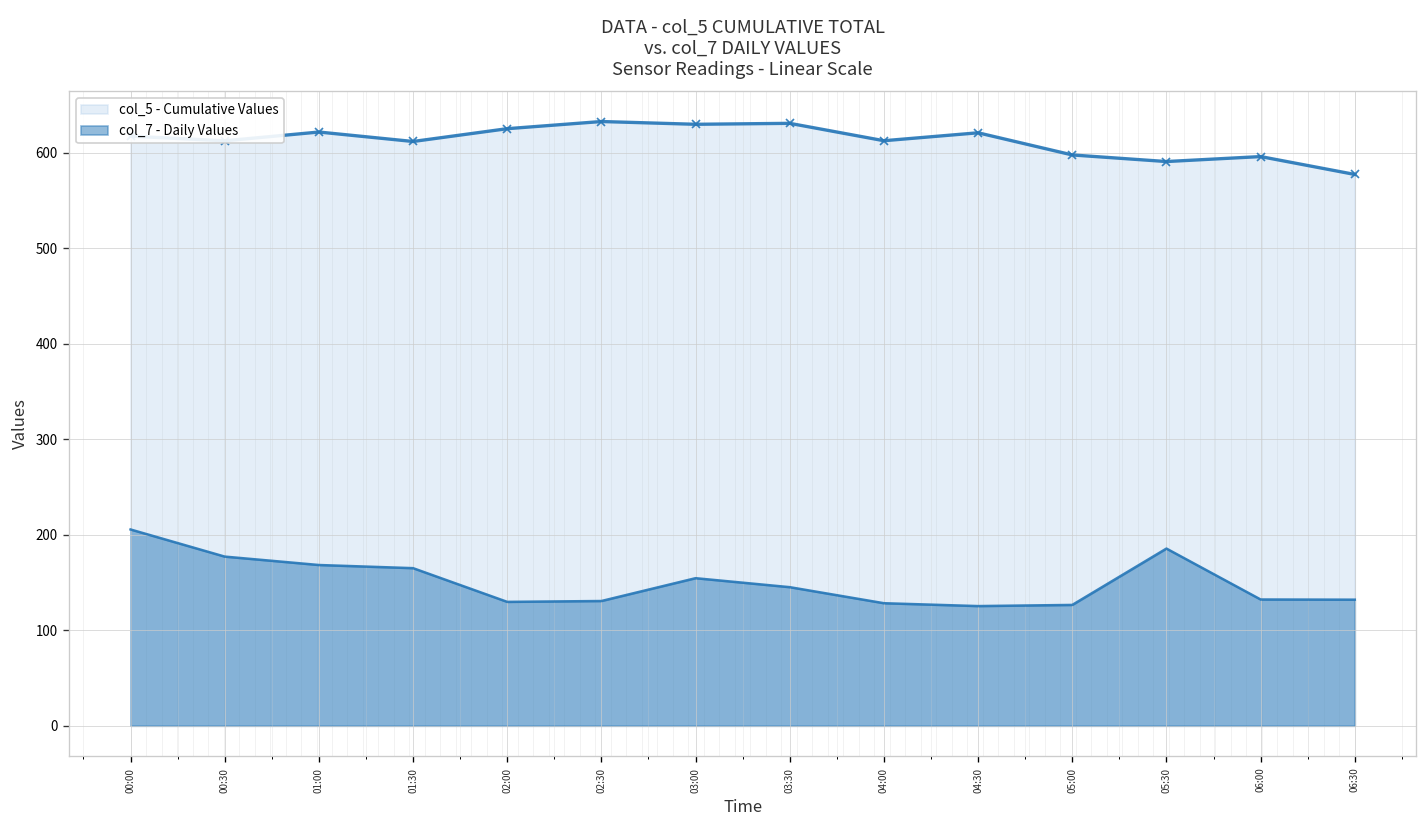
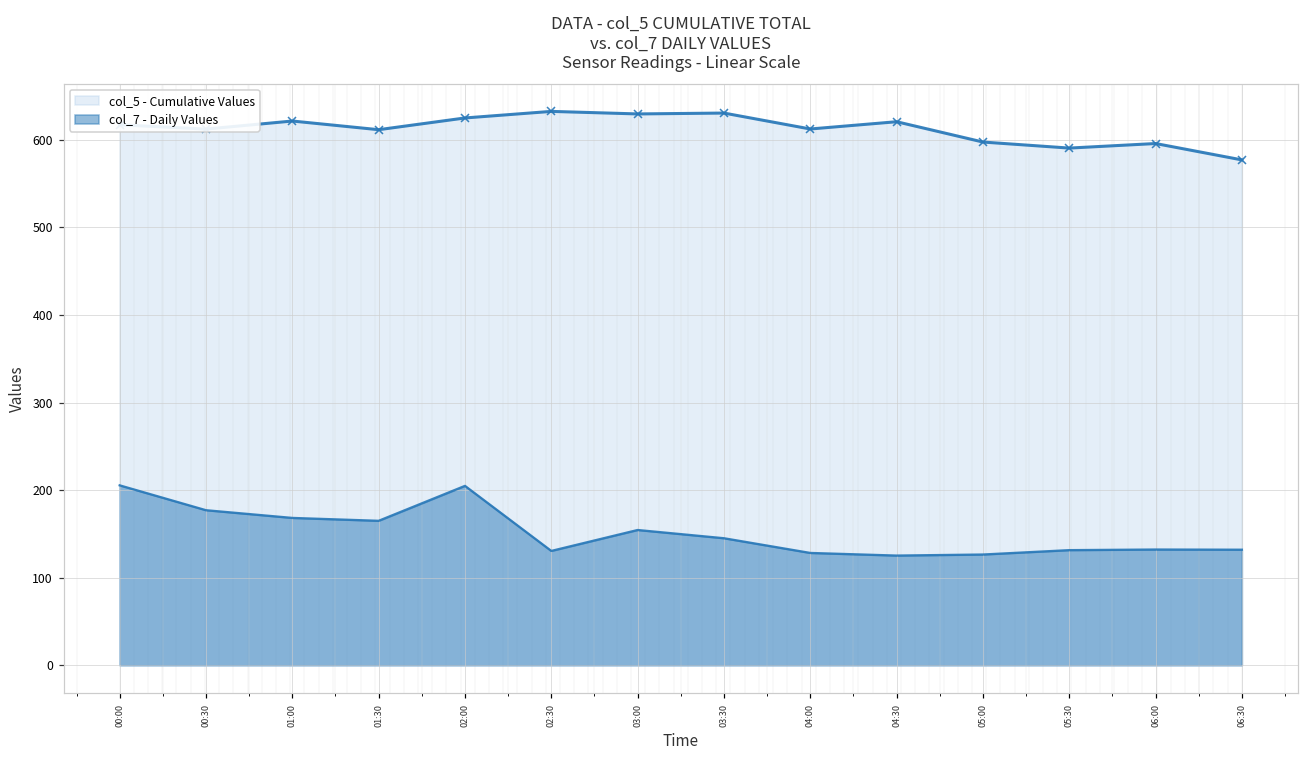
col_7 - Daily Values, 02:00: 130 -> 200
col_7 - Daily Values, 05:30: 190 -> 130
